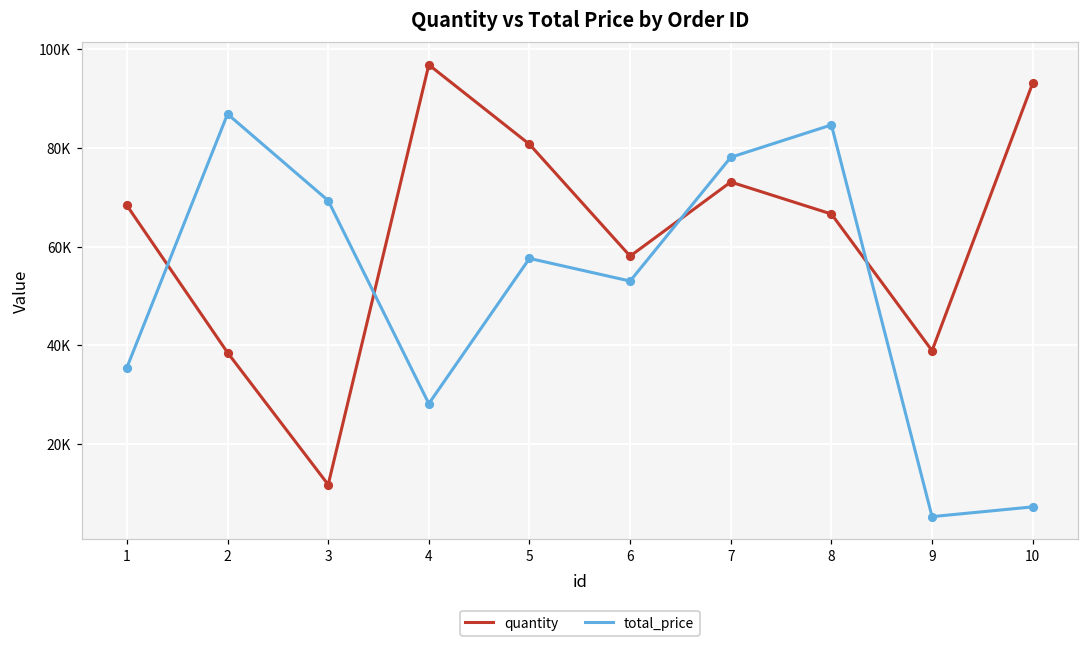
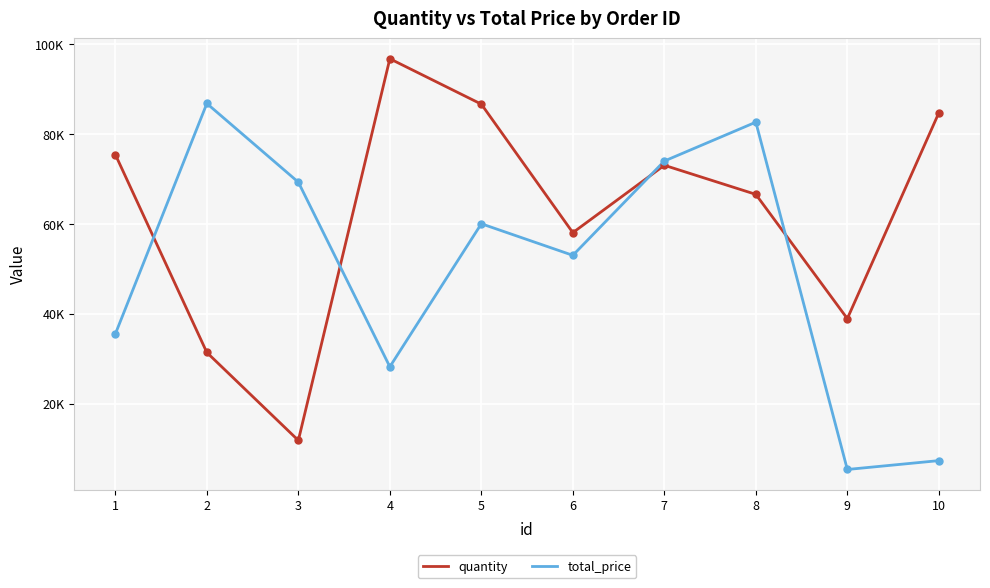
quantity, 1: 68000 -> 75000
quantity, 2: 39000 -> 31000
quantity, 5: 81000 -> 87000
total_price, 5: 58000 -> 60000
total_price, 7: 78000 -> 74000
total_price, 8: 85000 -> 83000
quantity, 10: 93000 -> 85000
